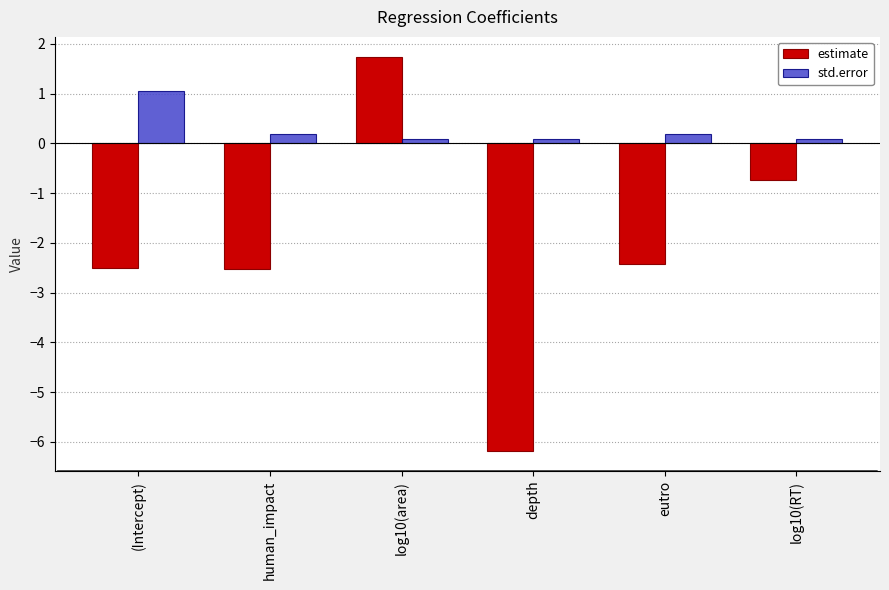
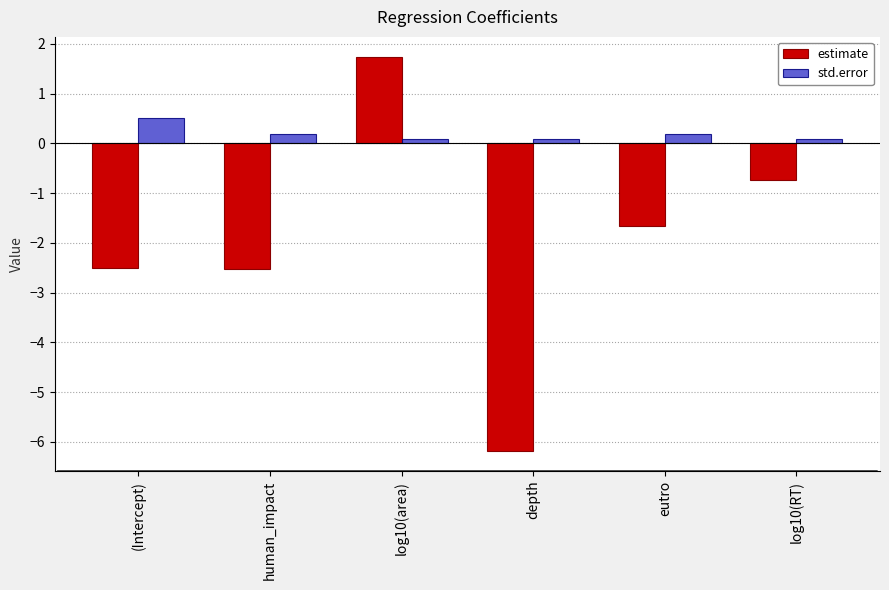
std.error, (Intercept): 1.0 -> 0.5
estimate, eutro: -2.4 -> -1.7
